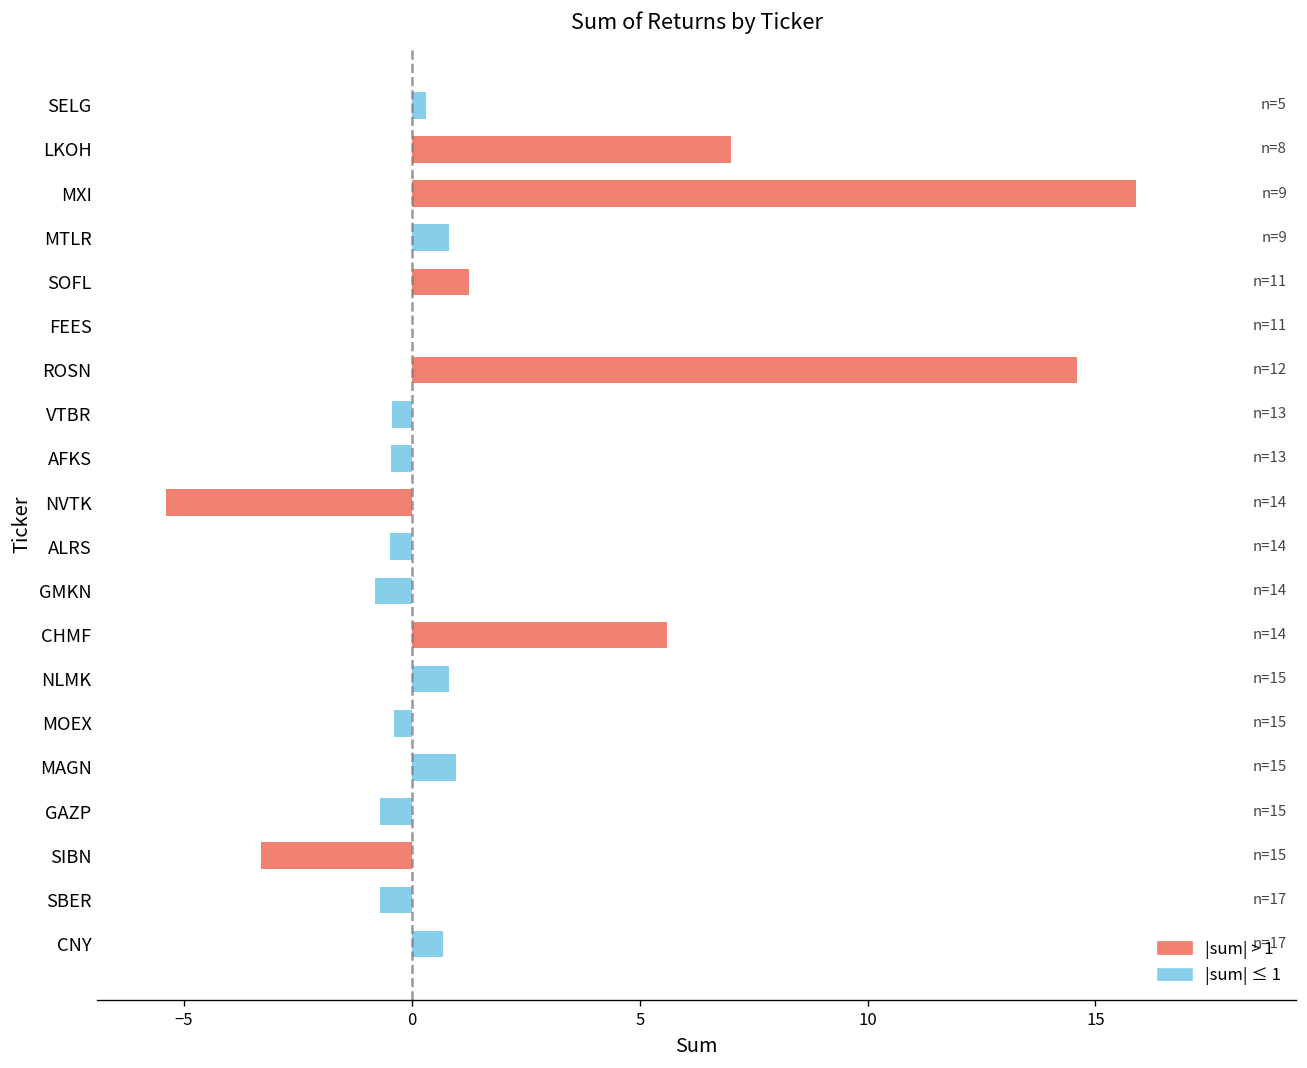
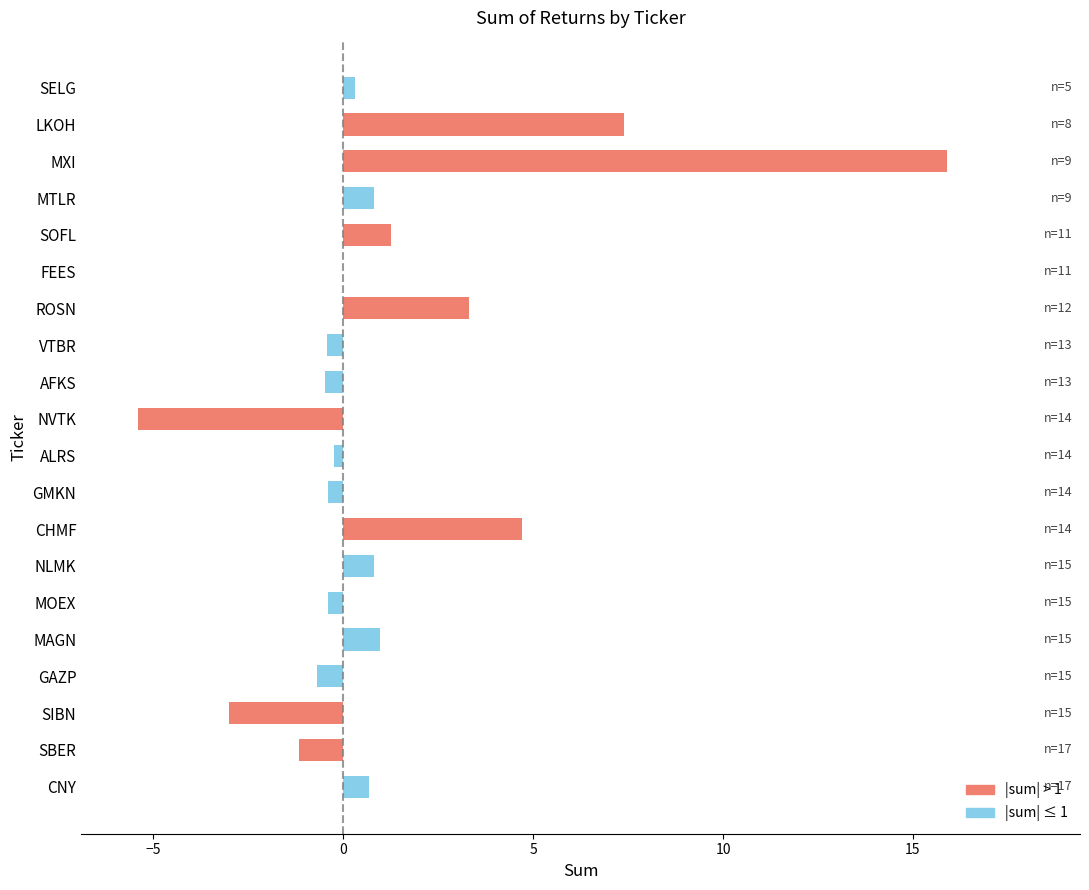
LKOH: 7.0 -> 7.4
ROSN: 14.6 -> 3.3
ALRS: -0.5 -> -0.2
GMKN: -0.8 -> -0.4
CHMF: 5.6 -> 4.7
SIBN: -3.3 -> -3.0
SBER: -0.7 -> -1.2
